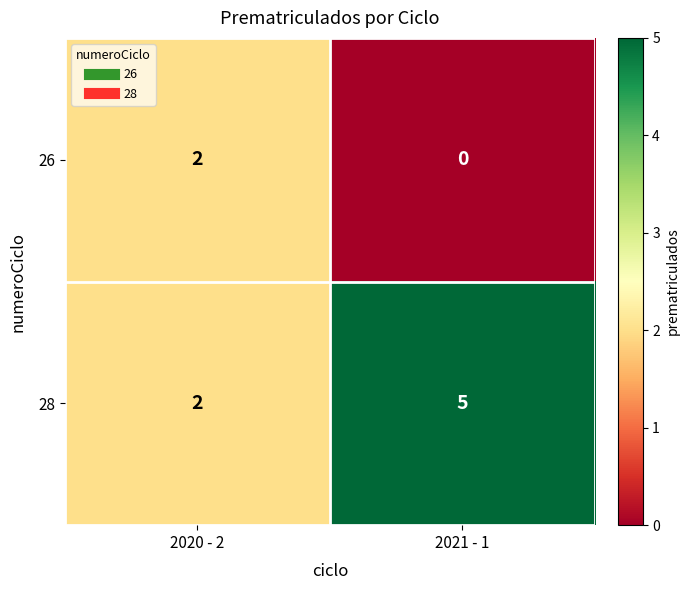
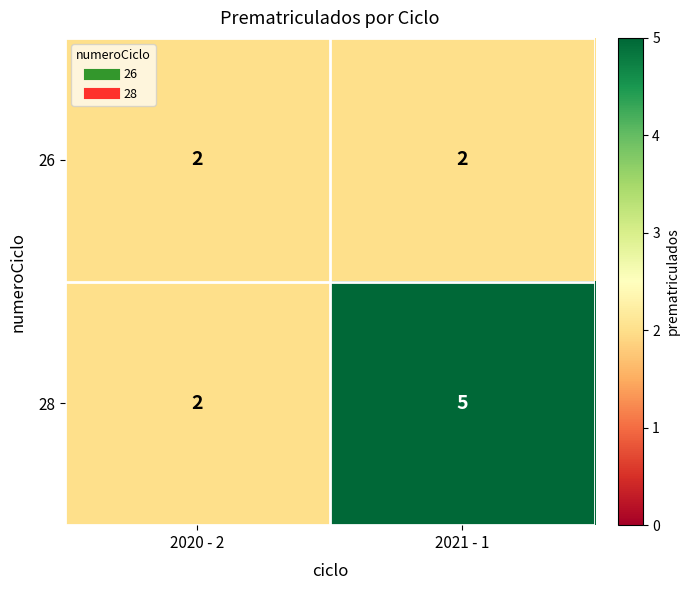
26, 2021 - 1: 0 -> 2
